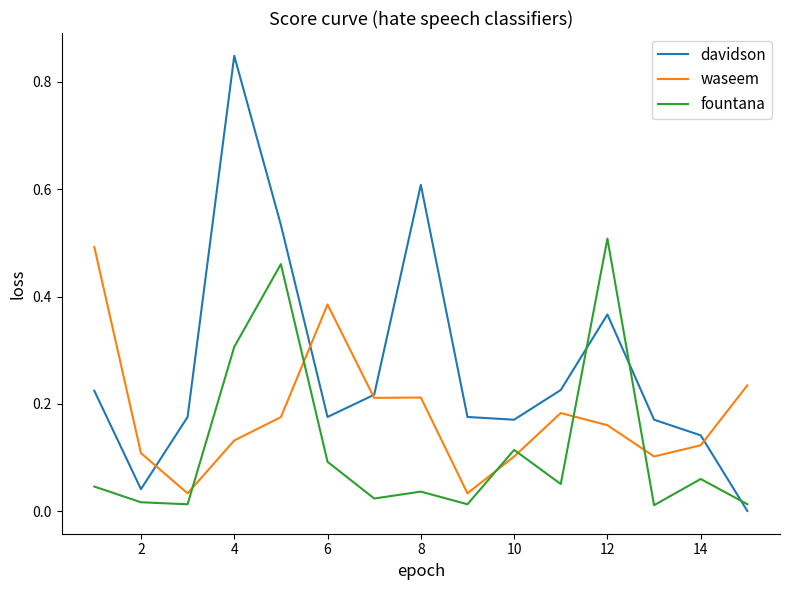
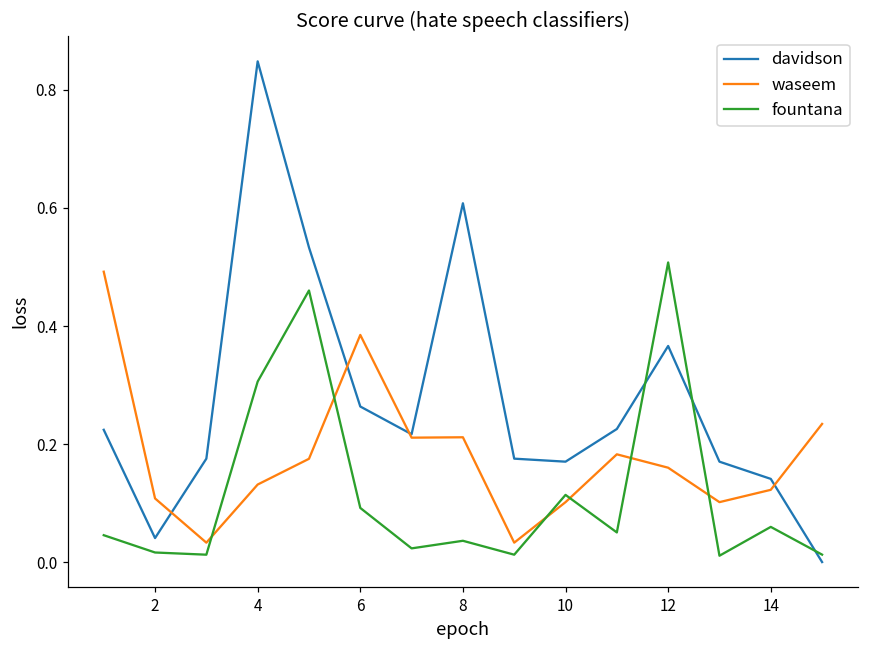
davidson, 6: 0.18 -> 0.26
